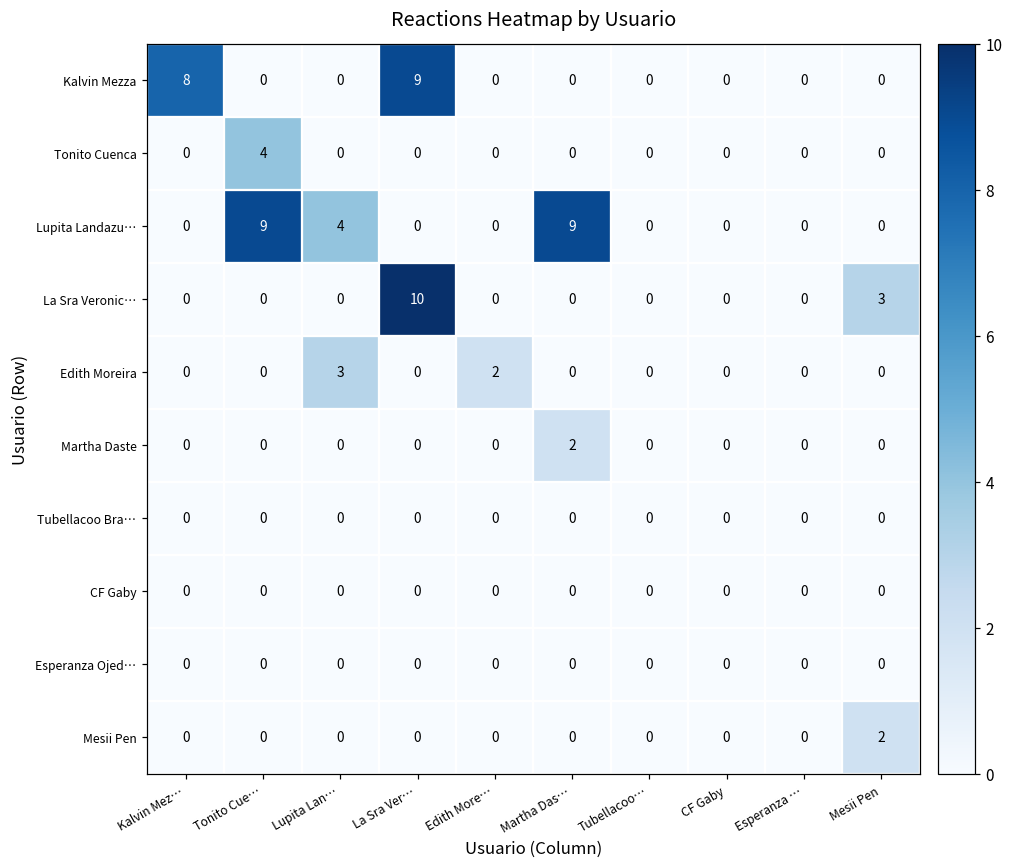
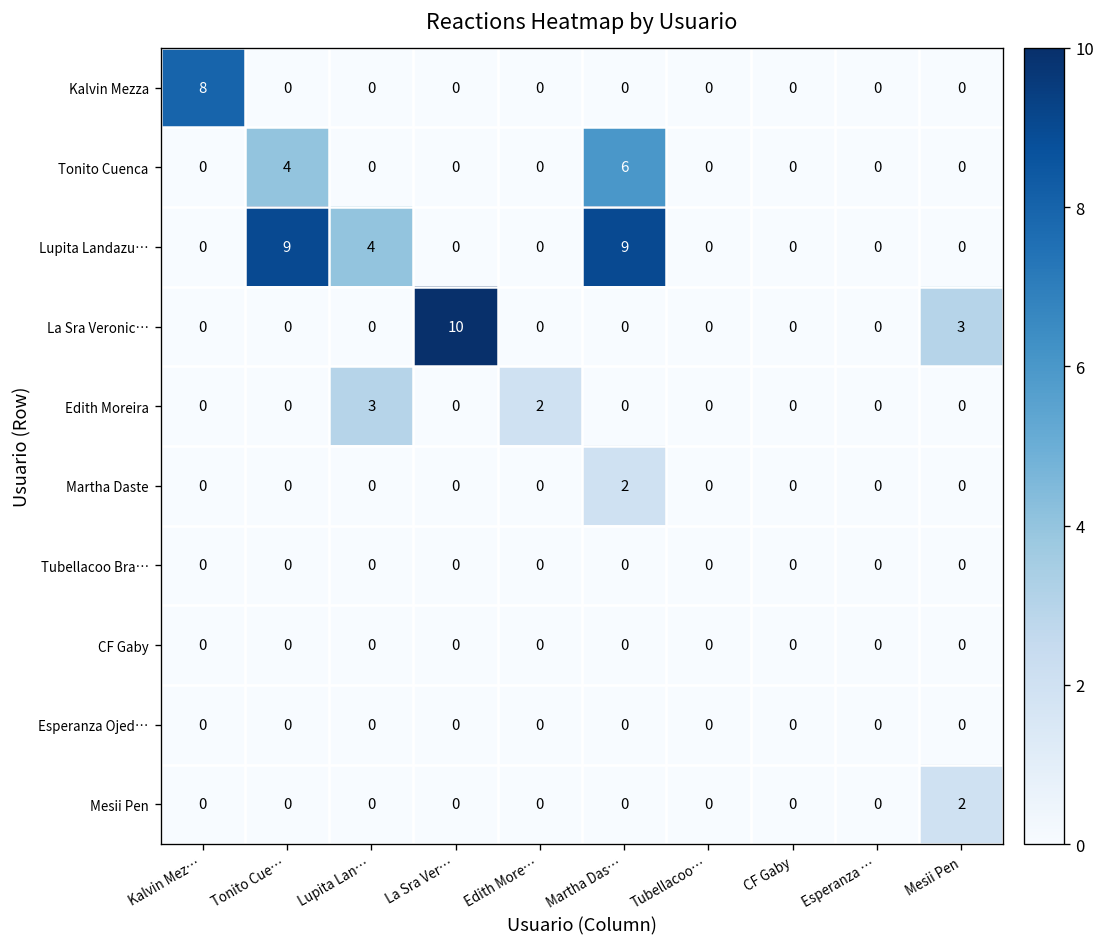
Kalvin Mezza, La Sra Ver…: 9 -> 0
Tonito Cuenca, Martha Das…: 0 -> 6
